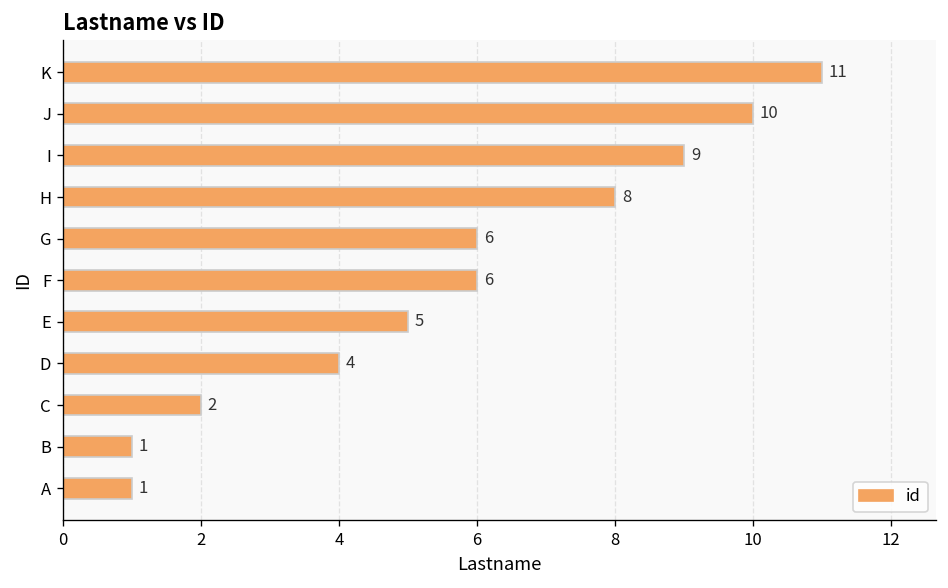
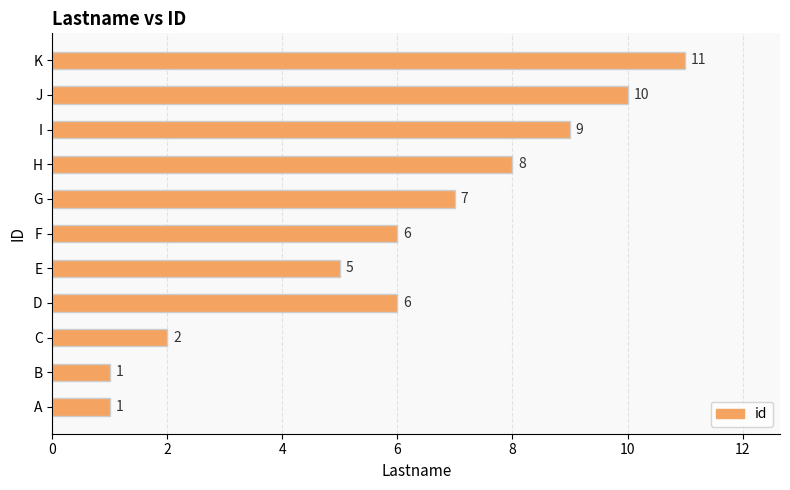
G: 6 -> 7
D: 4 -> 6
